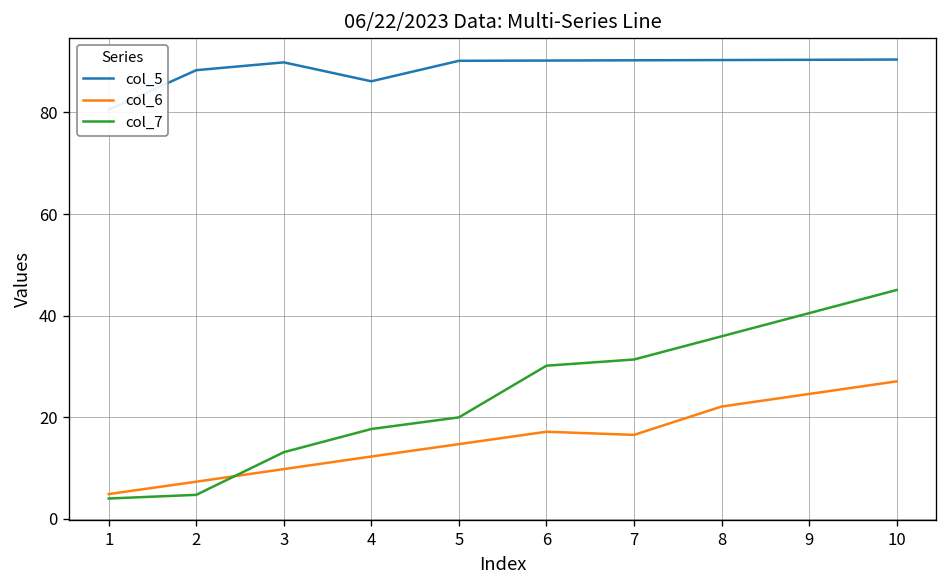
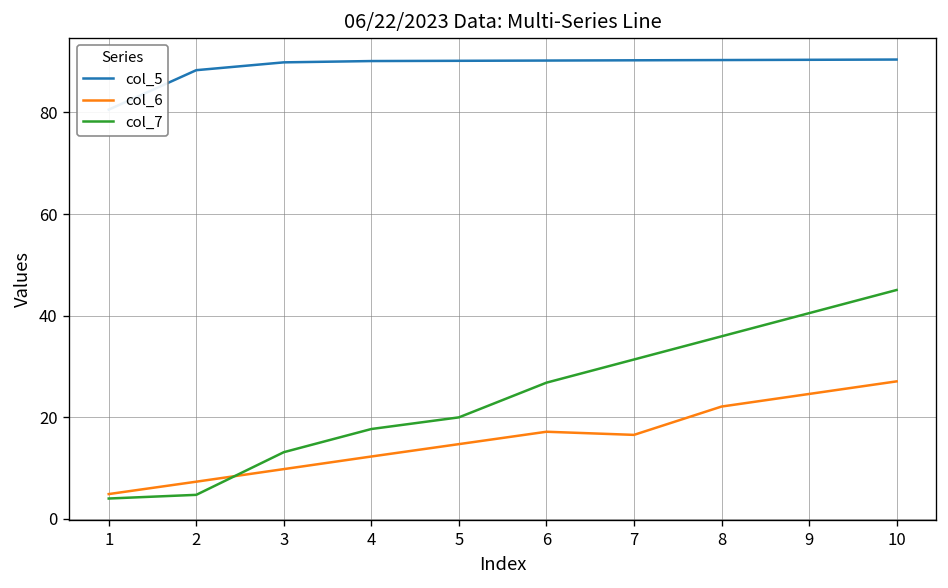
col_5, 4: 86 -> 90
col_7, 6: 30 -> 27
